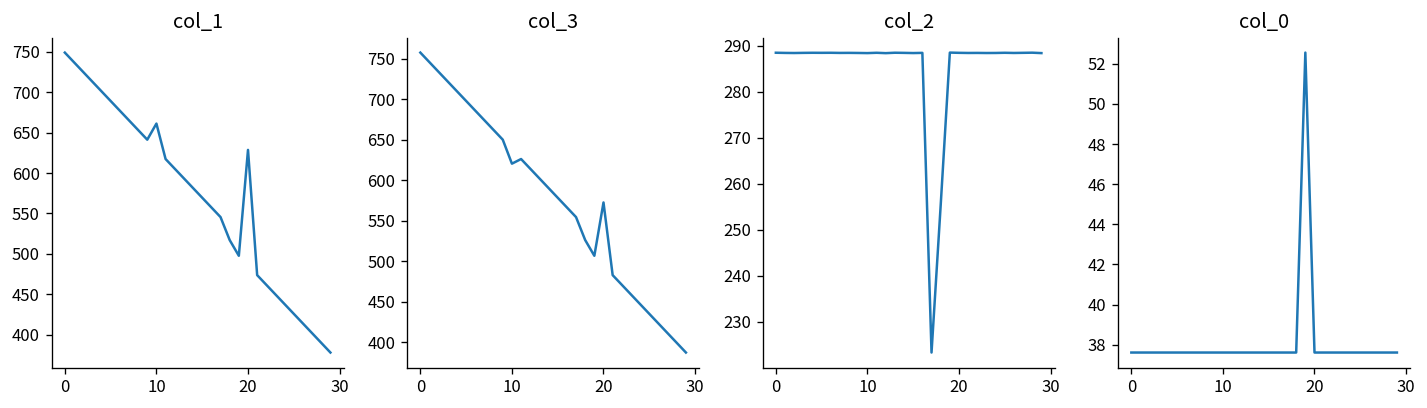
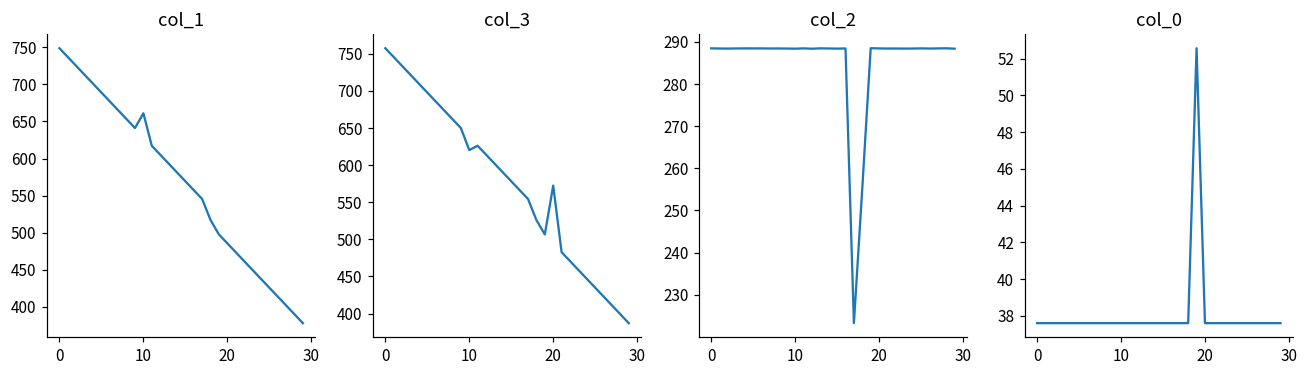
col_1, 20: 630 -> 490
